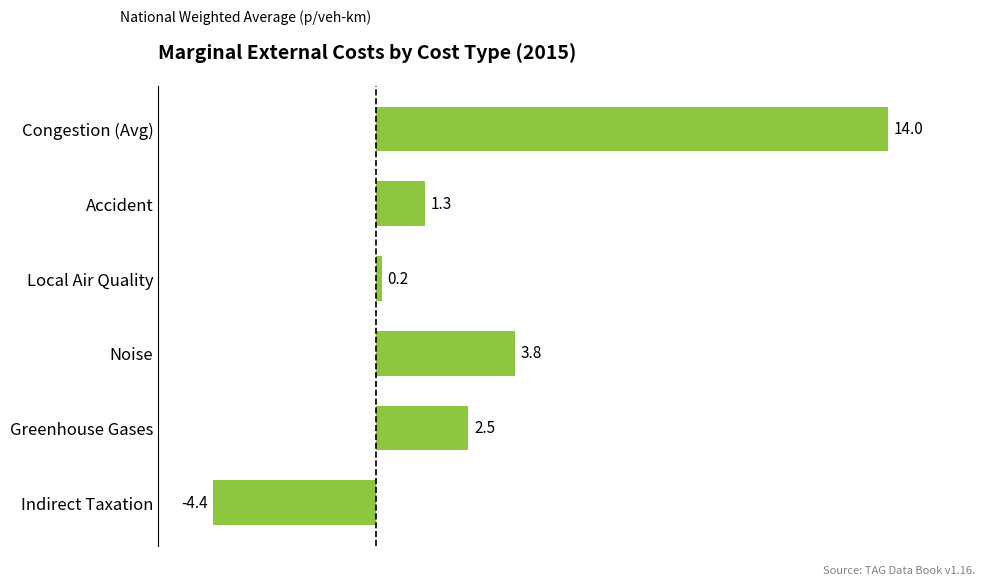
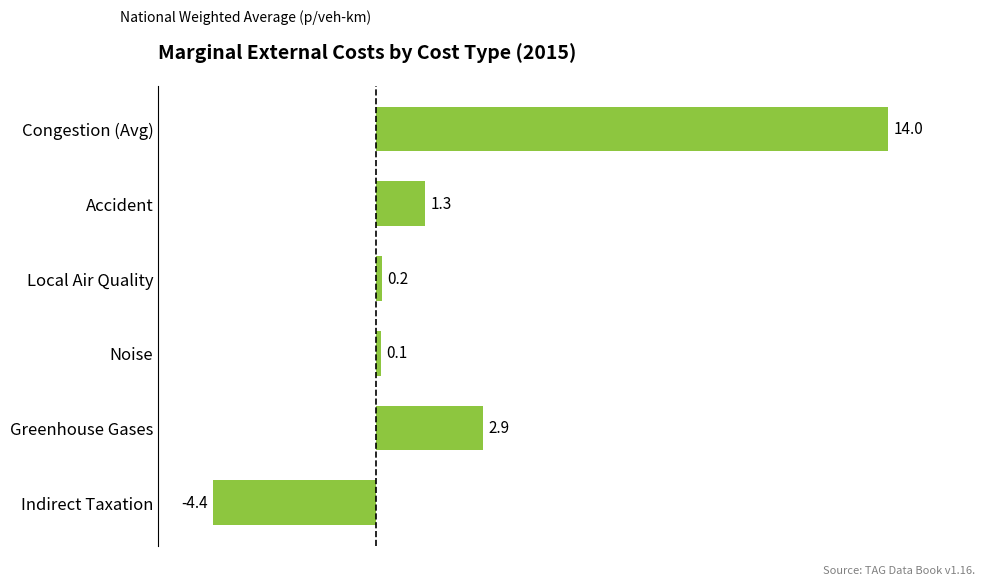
Noise: 3.8 -> 0.1
Greenhouse Gases: 2.5 -> 2.9
